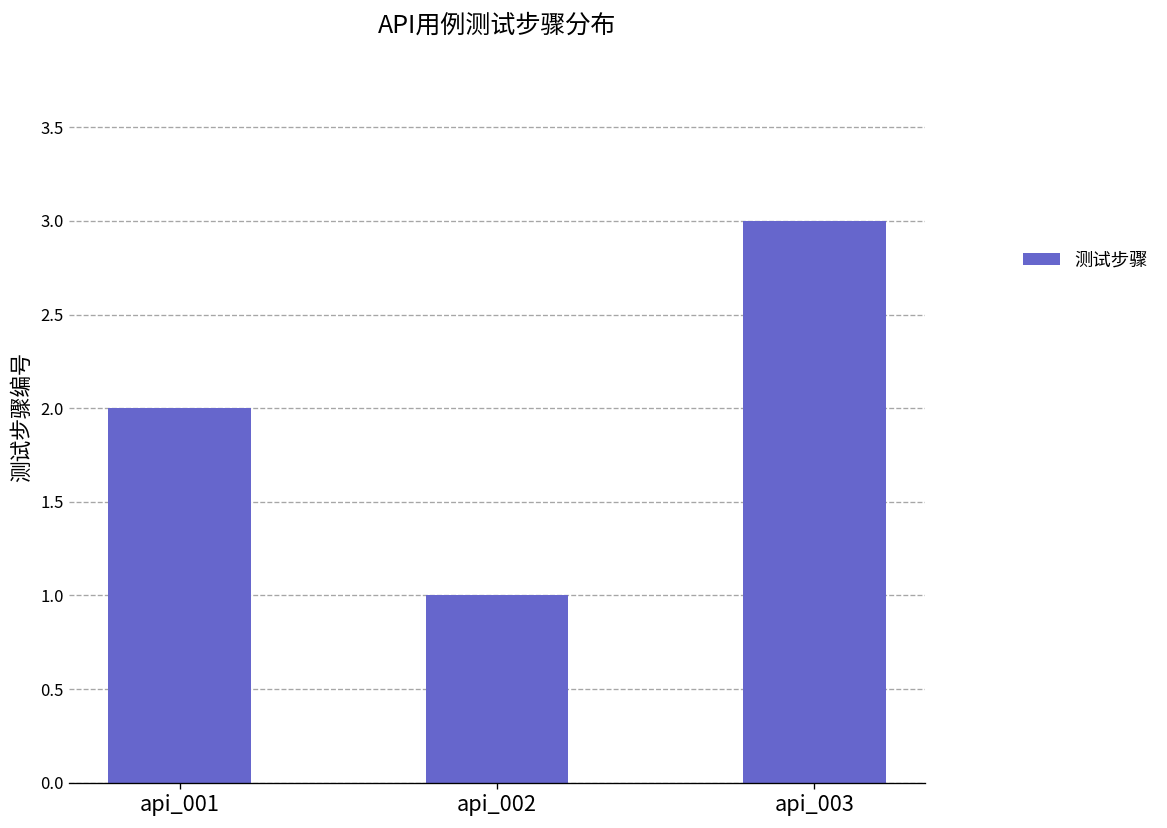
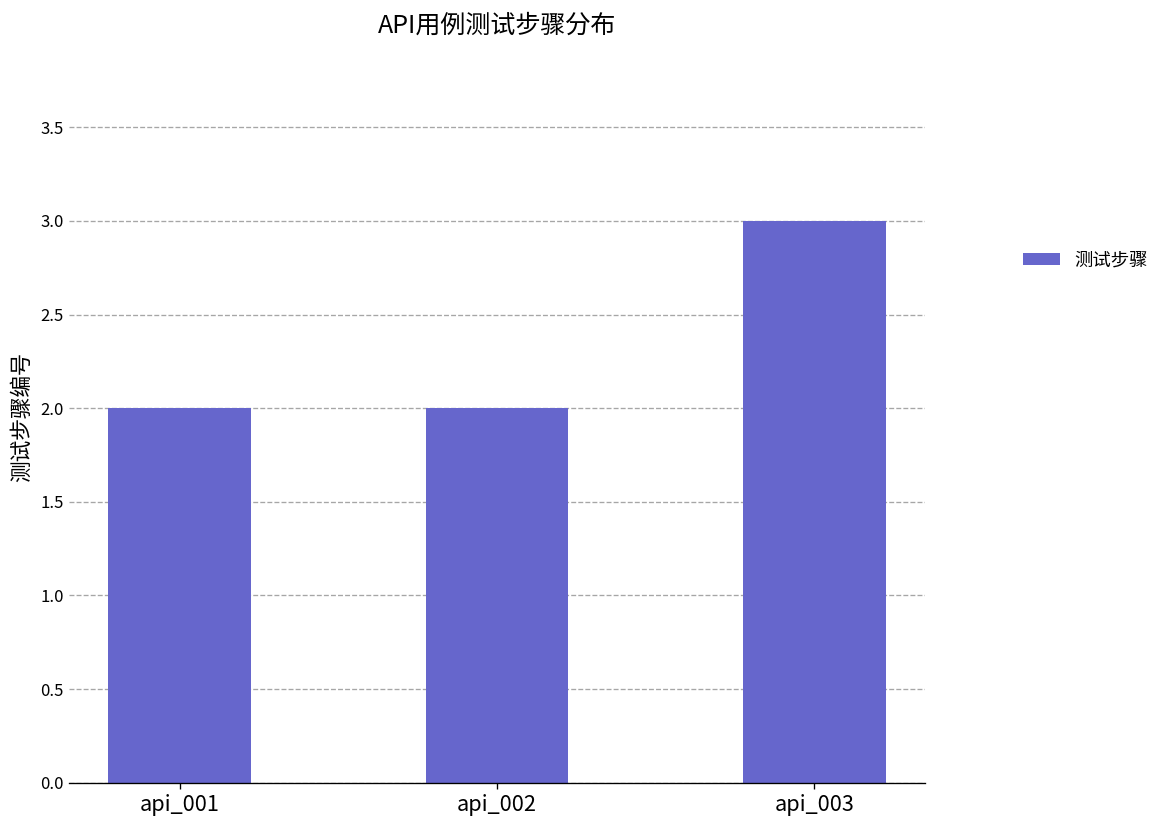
api_002: 1 -> 2
